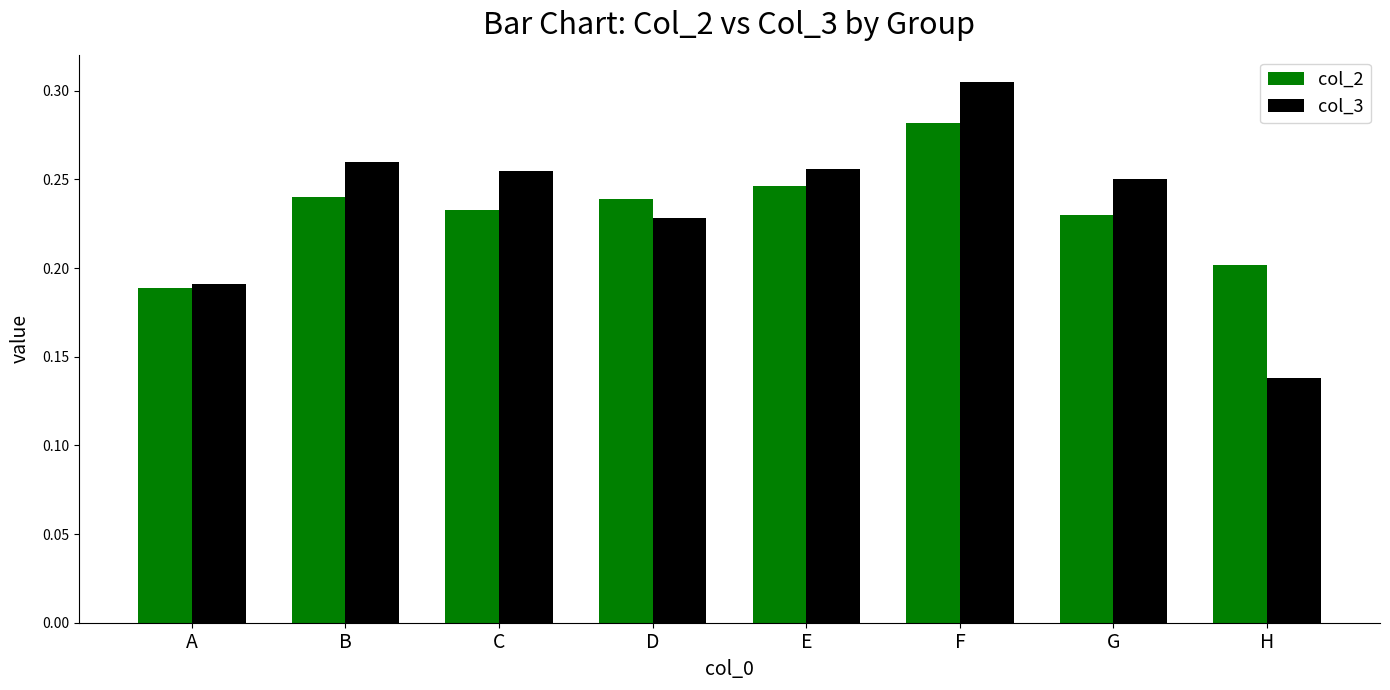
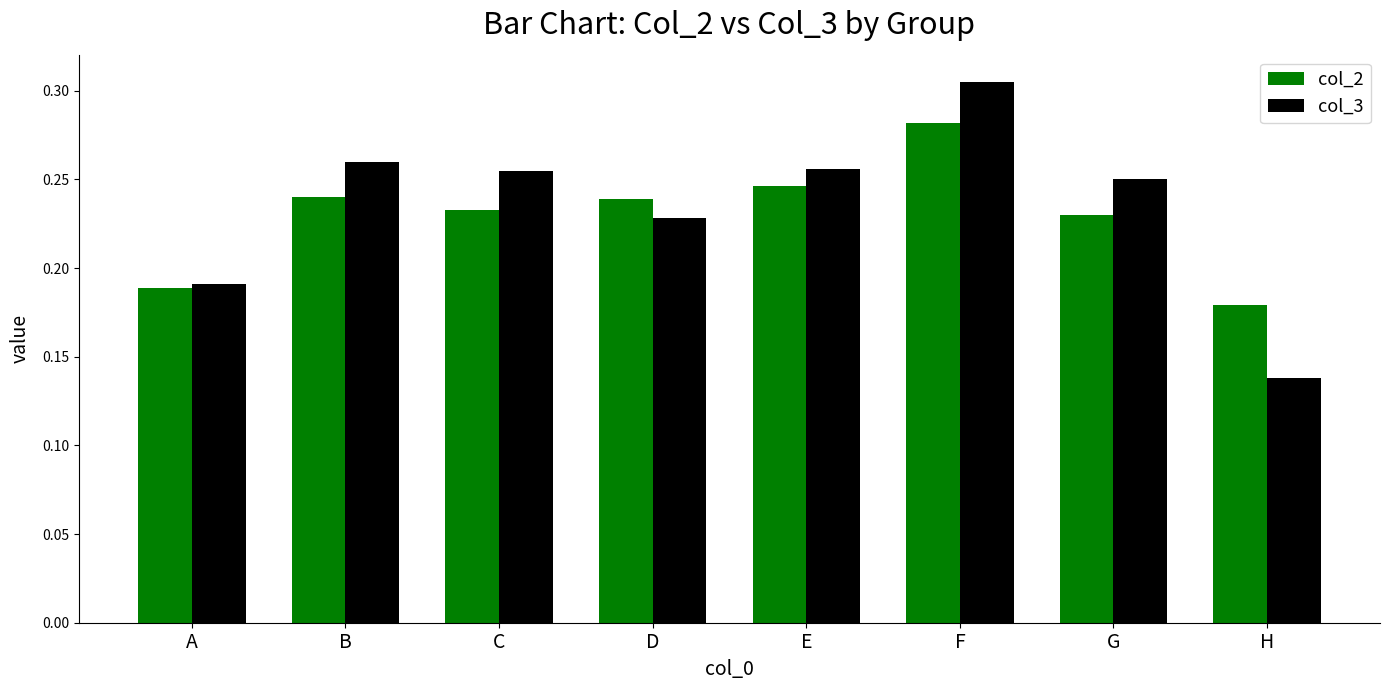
col_2, H: 0.202 -> 0.179
